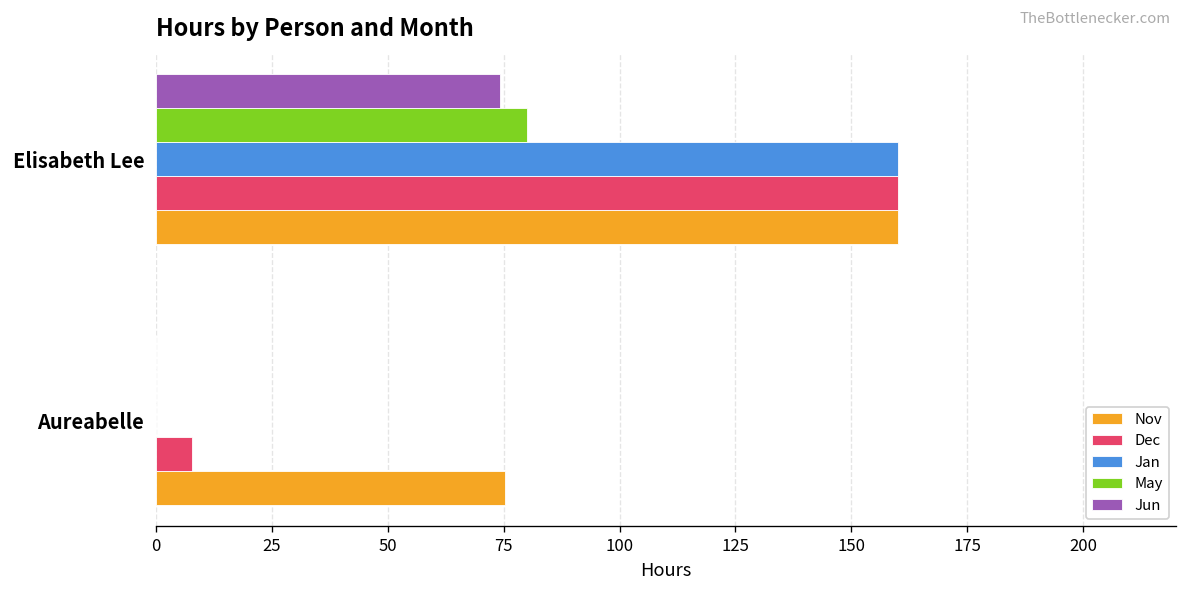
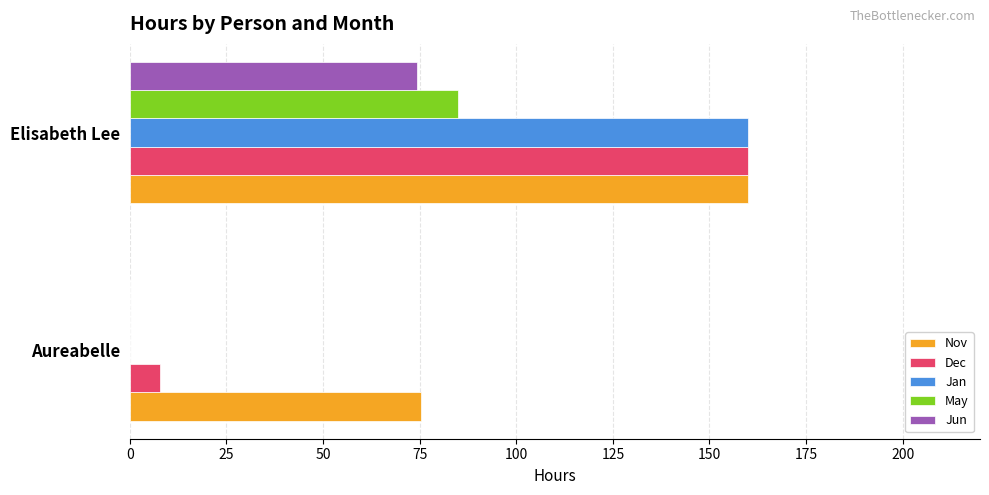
May, Elisabeth Lee: 80 -> 85
